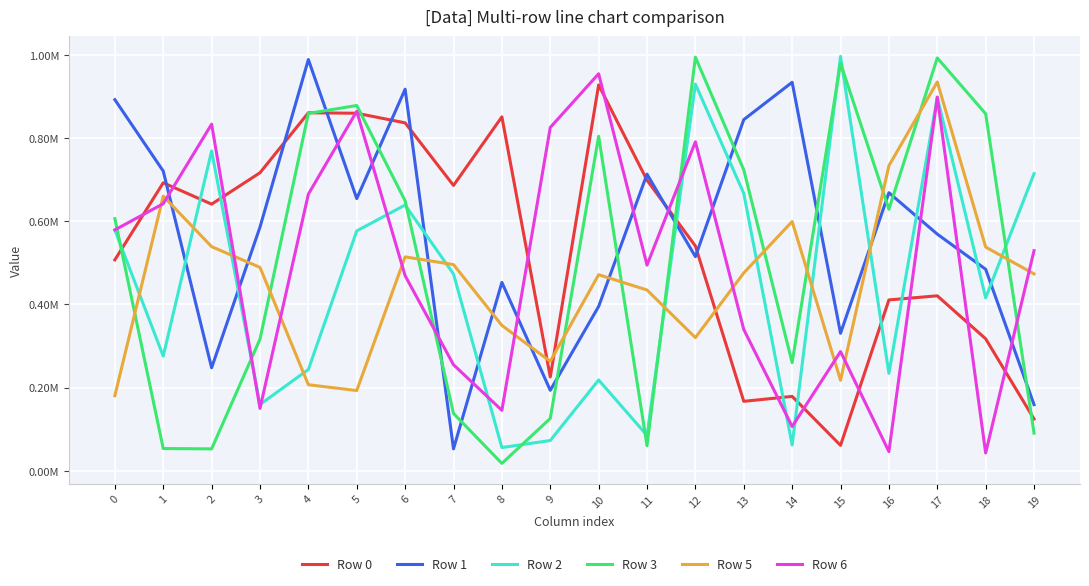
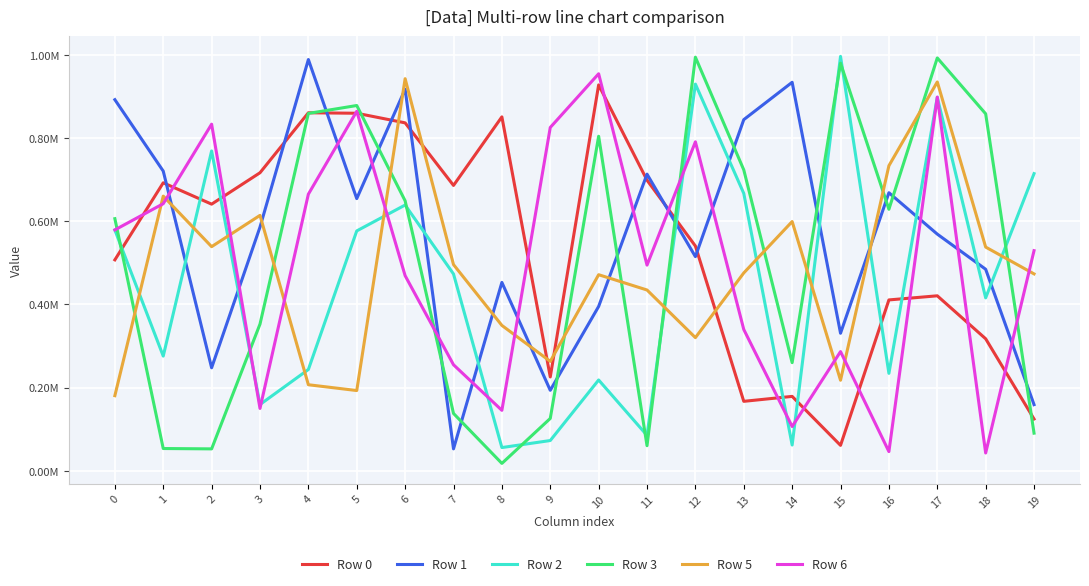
Row 3, 3: 320000 -> 350000
Row 5, 3: 490000 -> 610000
Row 5, 6: 510000 -> 940000
